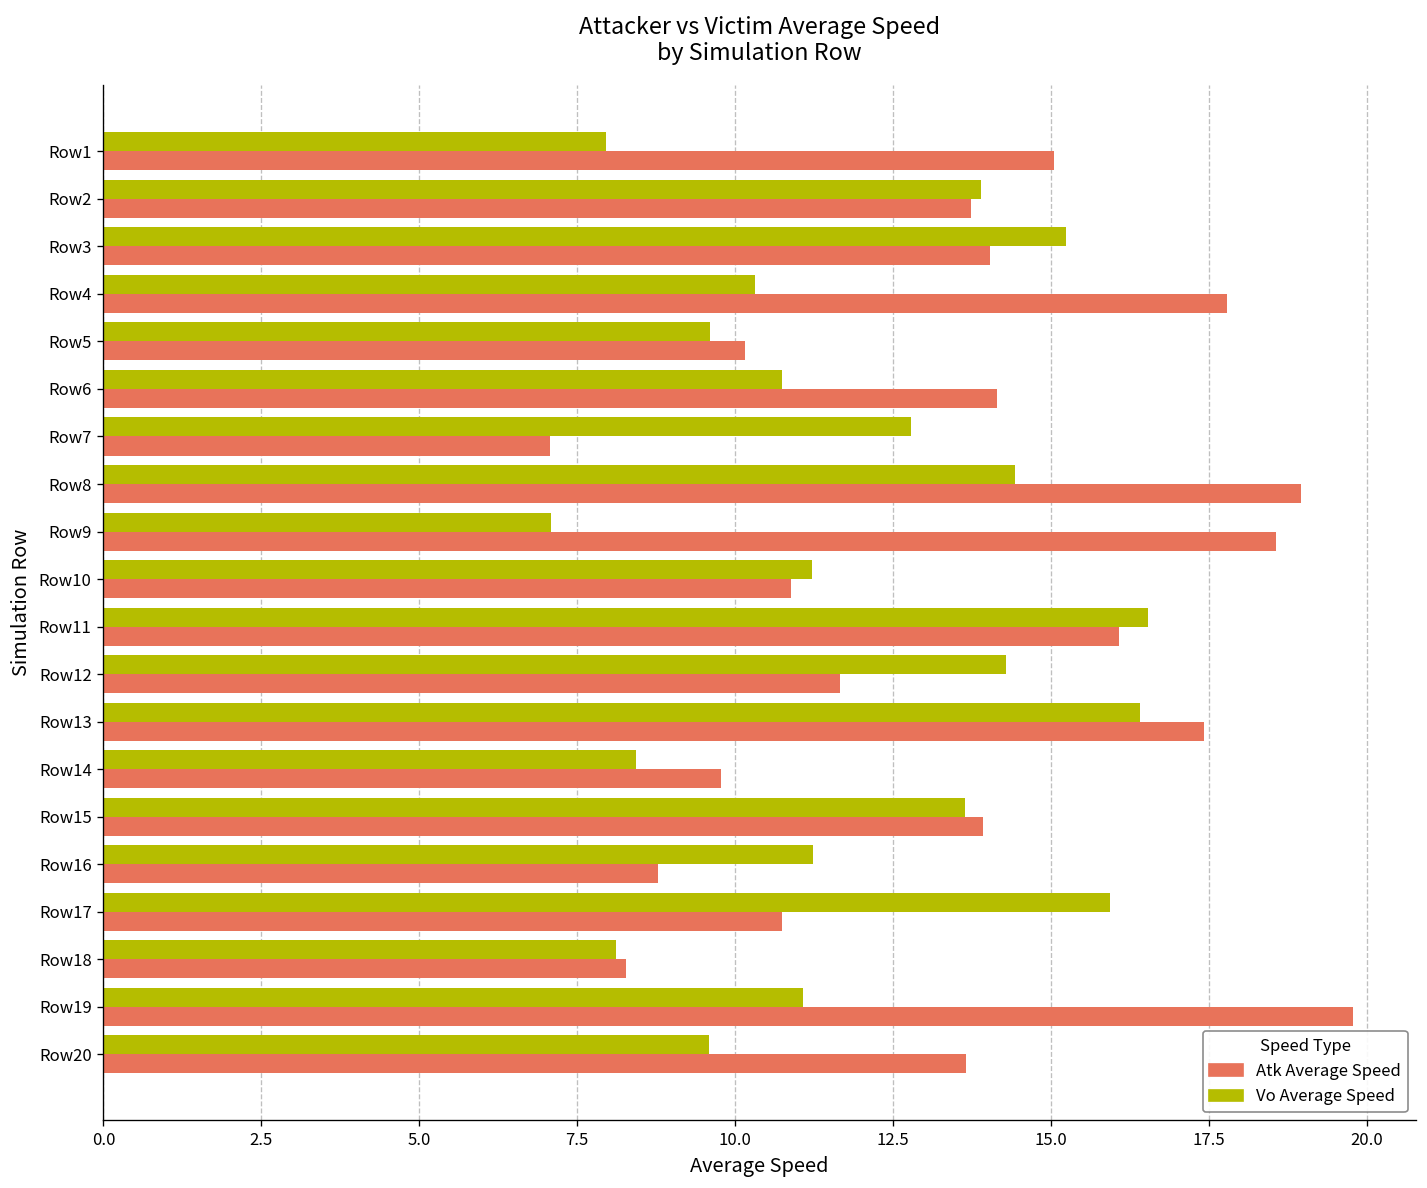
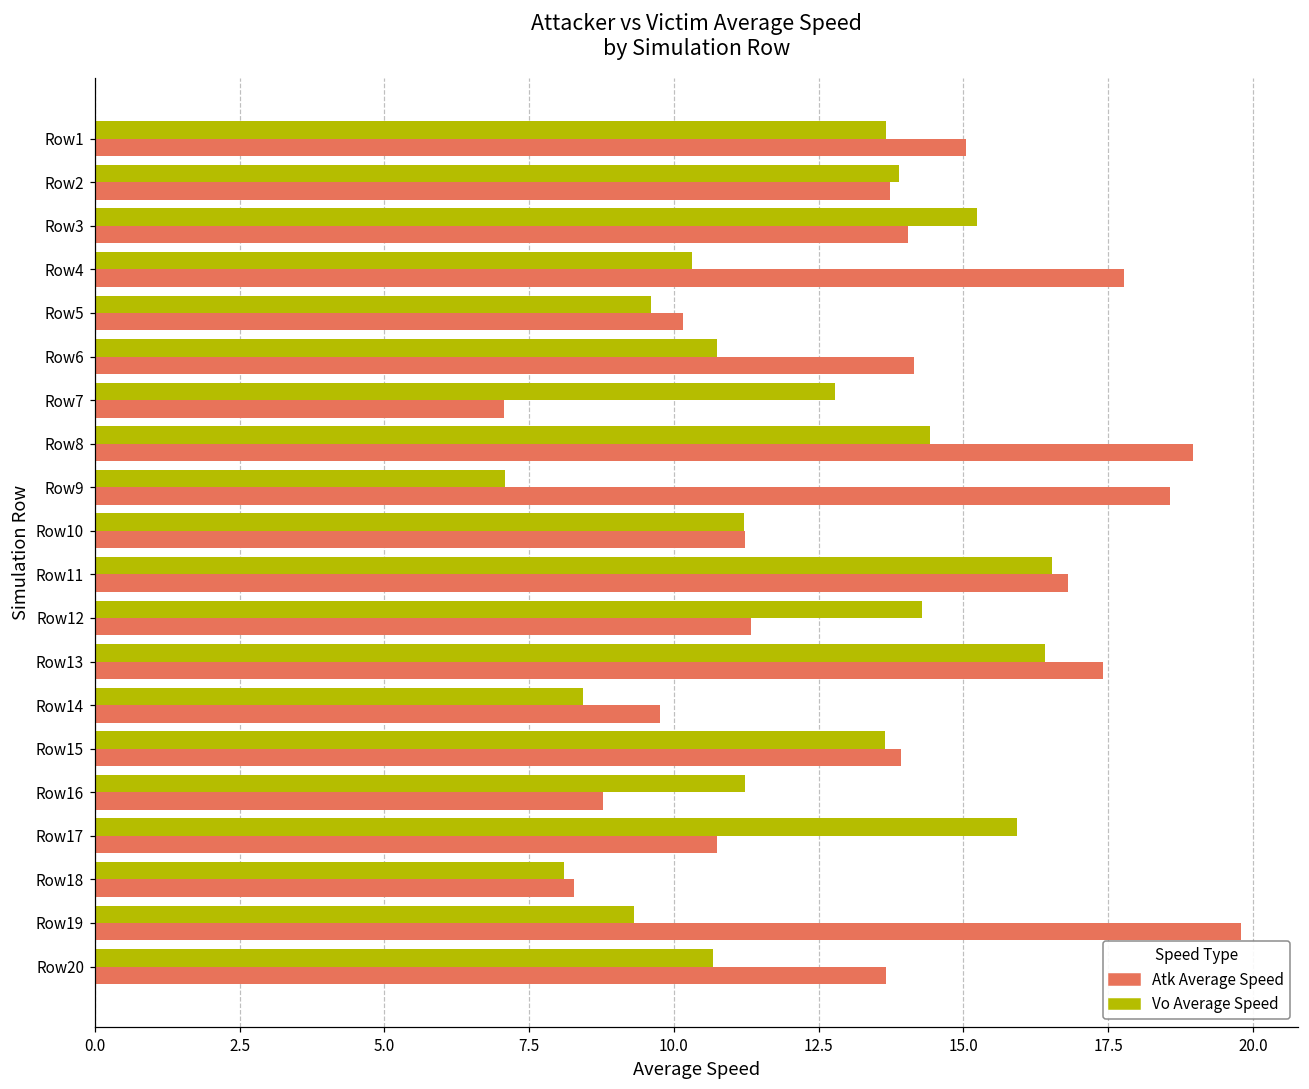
Vo Average Speed, Row1: 8.0 -> 13.7
Atk Average Speed, Row10: 10.9 -> 11.2
Atk Average Speed, Row11: 16.1 -> 16.8
Atk Average Speed, Row12: 11.7 -> 11.3
Vo Average Speed, Row19: 11.1 -> 9.3
Vo Average Speed, Row20: 9.6 -> 10.7
